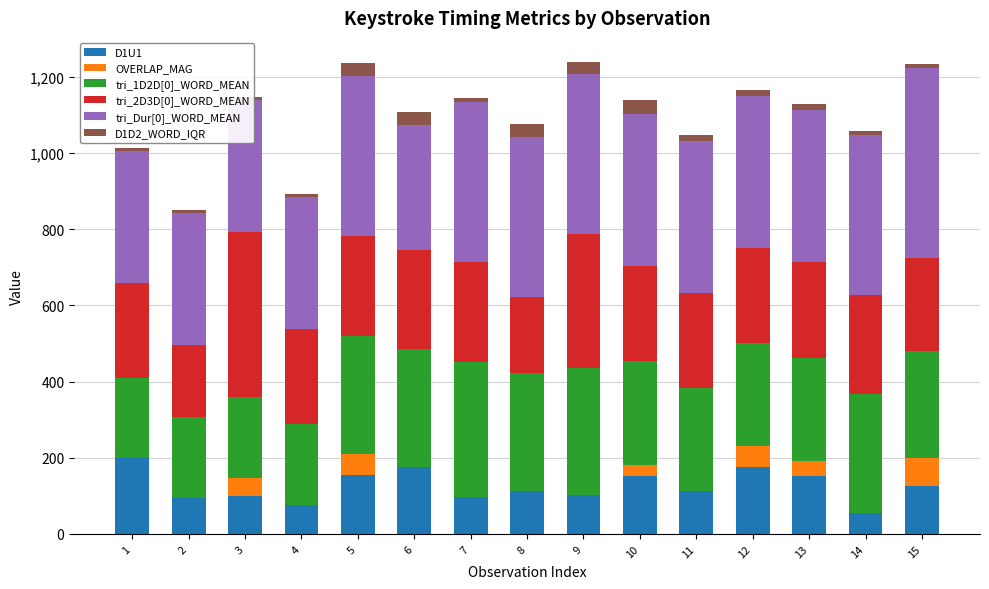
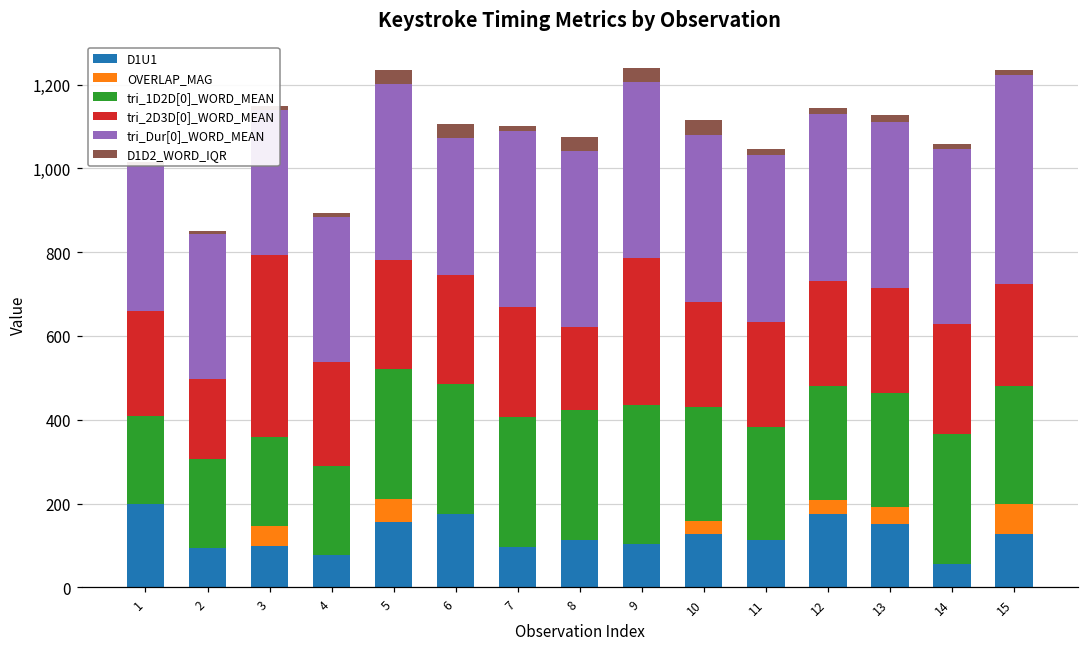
tri_1D2D[0]_WORD_MEAN, 7: 360 -> 310
D1U1, 10: 150 -> 130
OVERLAP_MAG, 12: 60 -> 30
